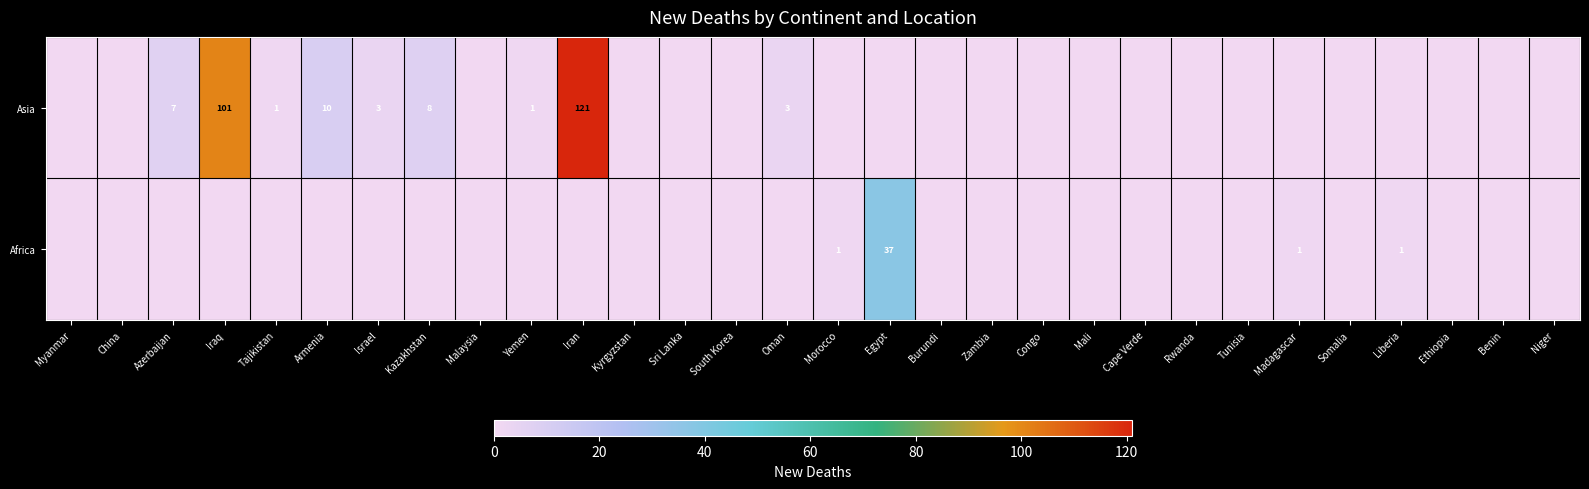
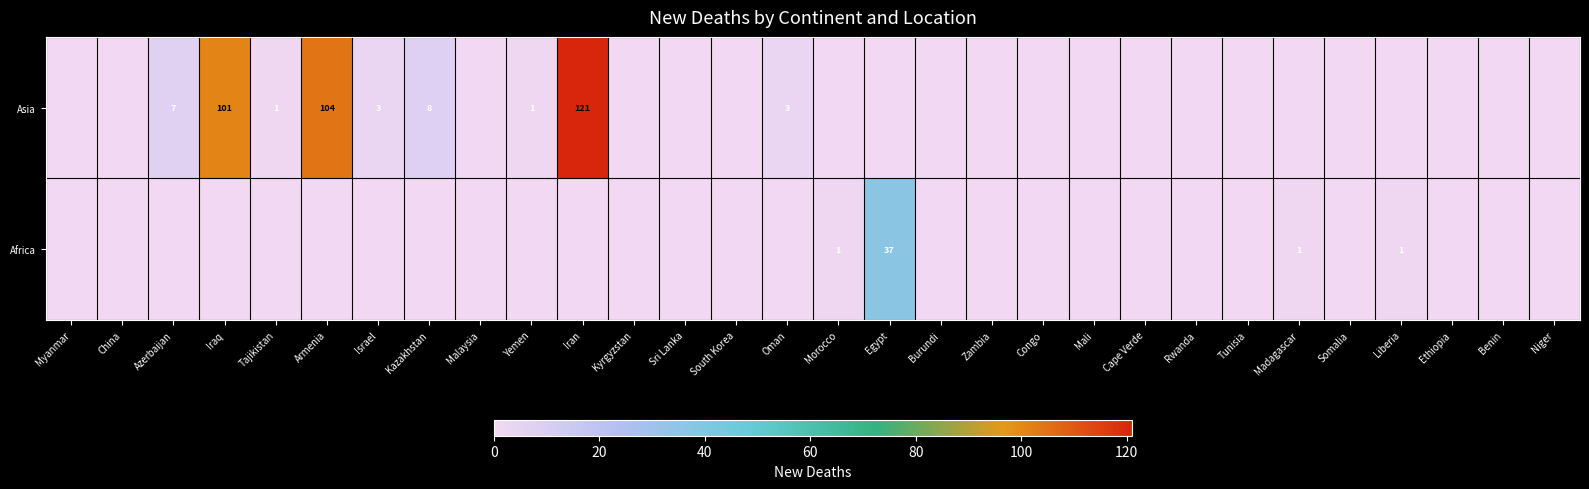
Asia, Armenia: 10 -> 104
